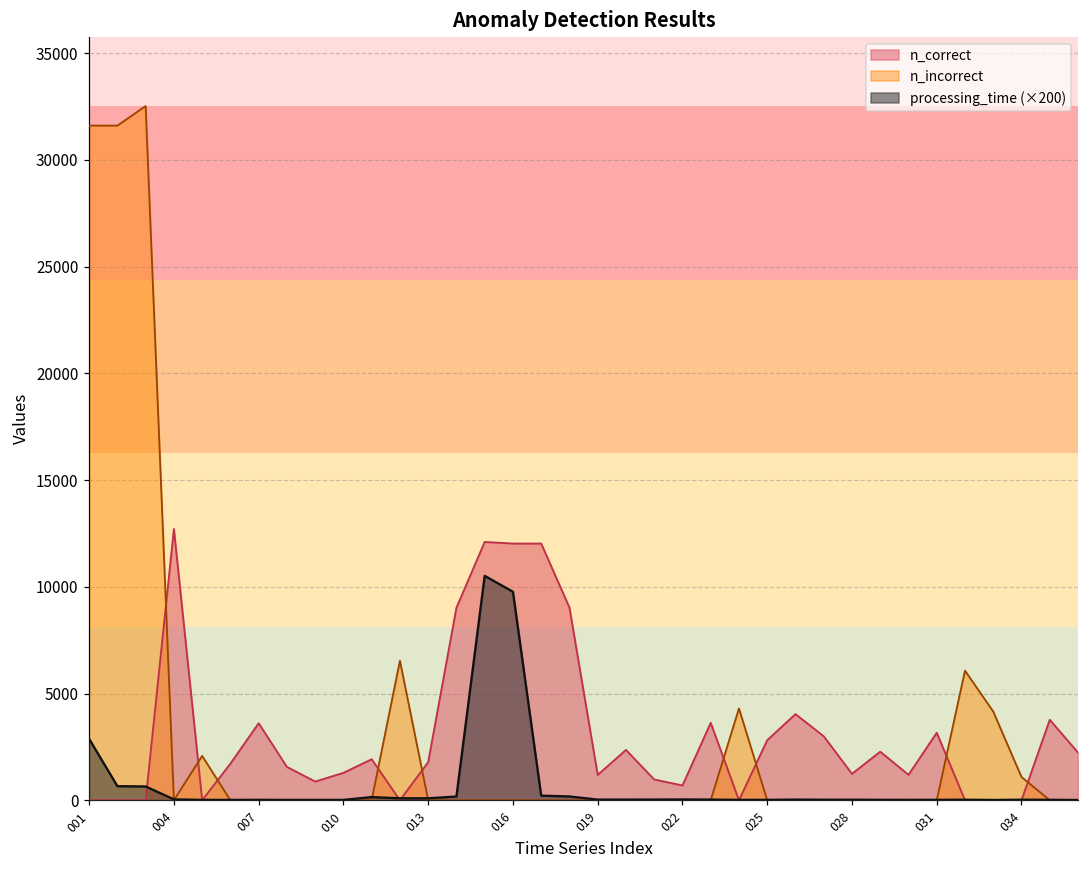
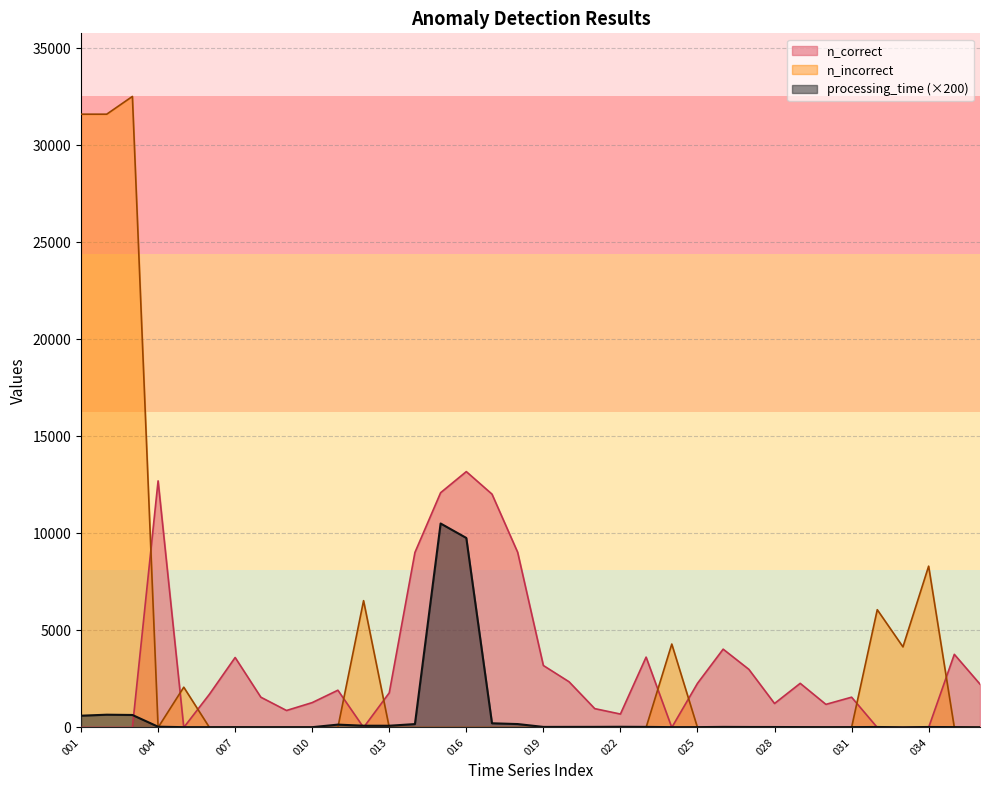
processing_time (×200), 001: 2900 -> 600
n_correct, 016: 12000 -> 13200
n_correct, 019: 1200 -> 3200
n_correct, 025: 2800 -> 2300
n_correct, 031: 3200 -> 1600
n_incorrect, 034: 1100 -> 8300
